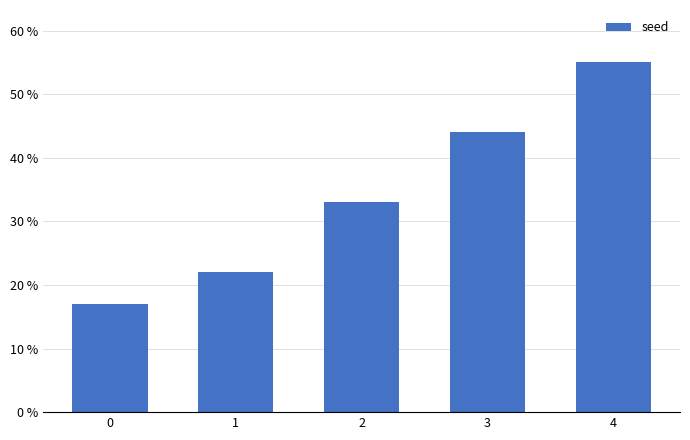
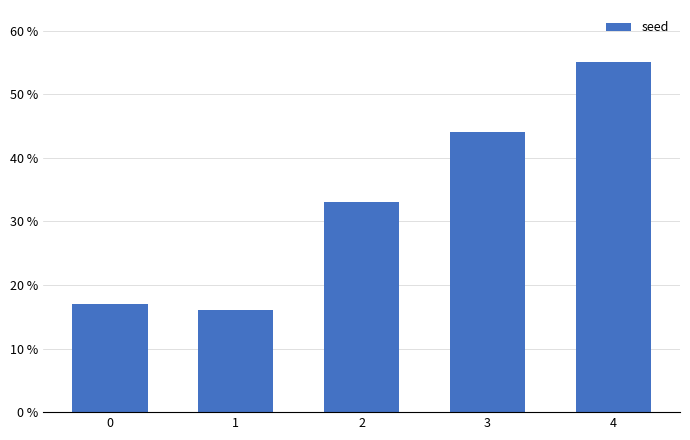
1: 22 % -> 16 %
